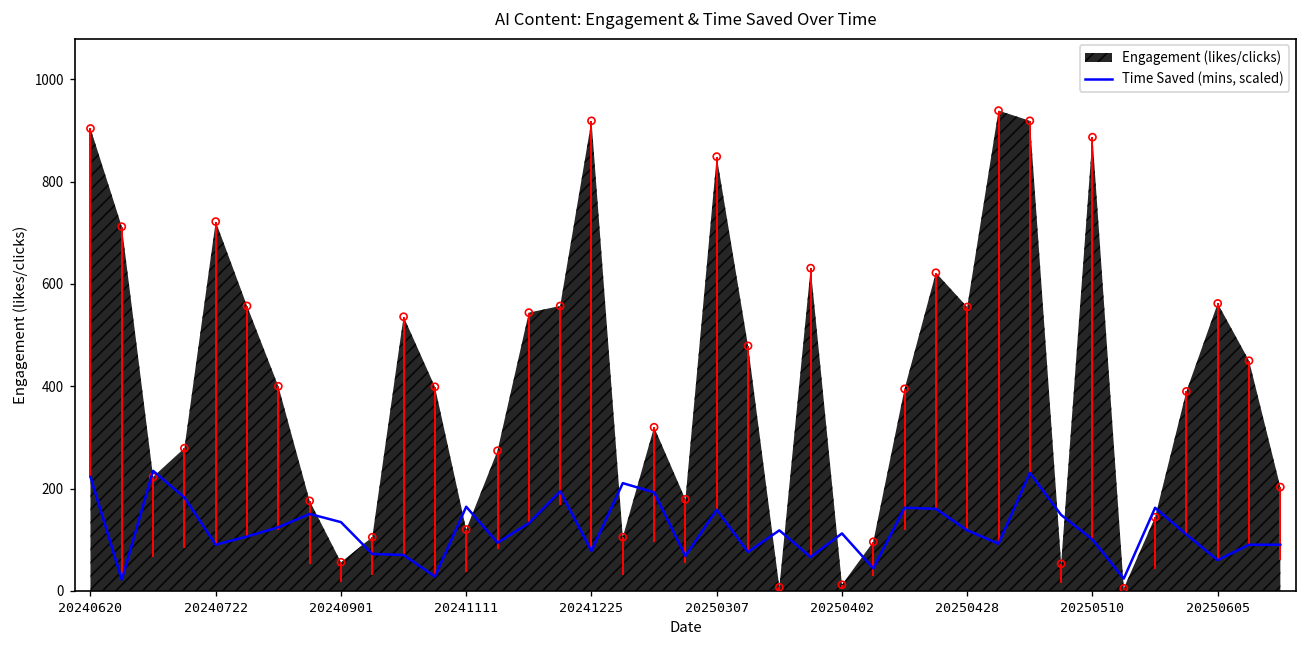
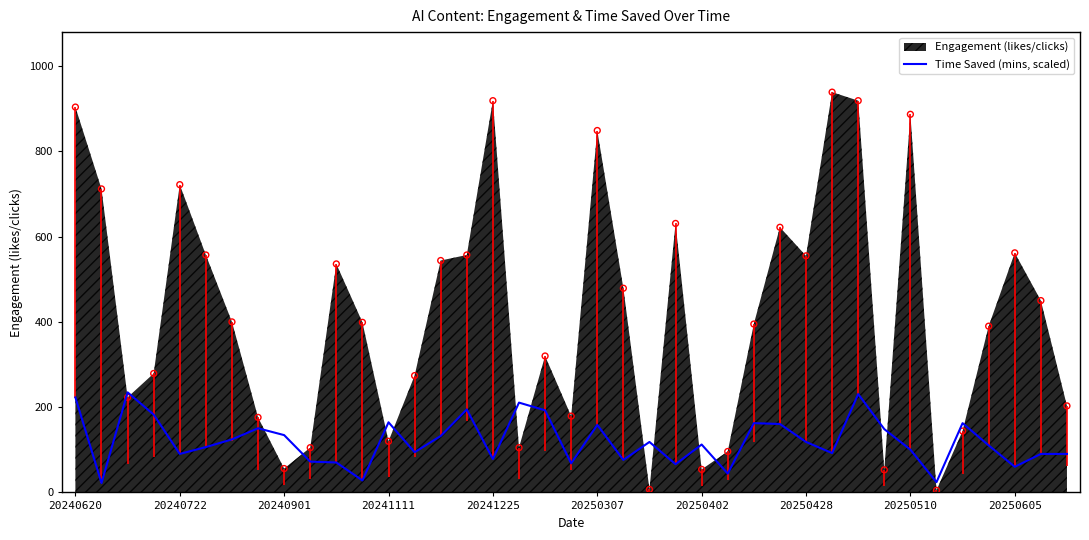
Engagement (likes/clicks), 20250402: 10 -> 50
